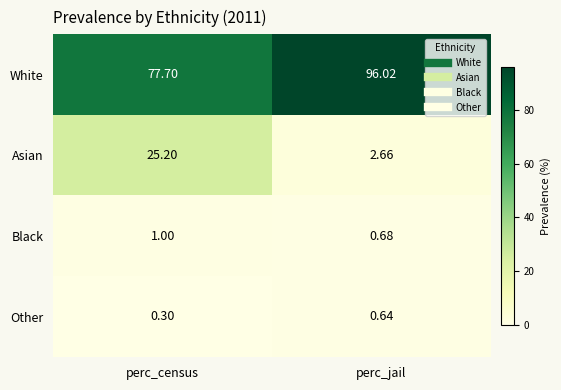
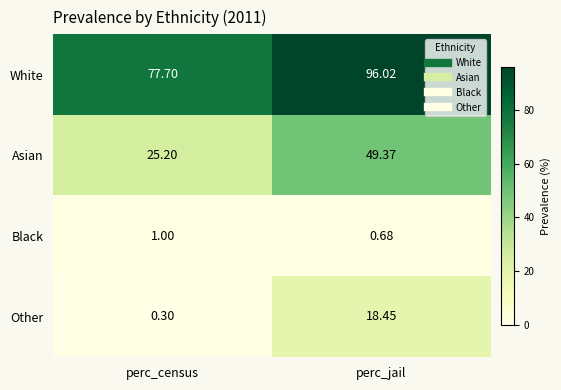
Asian, perc_jail: 2.66 -> 49.37
Other, perc_jail: 0.64 -> 18.45
